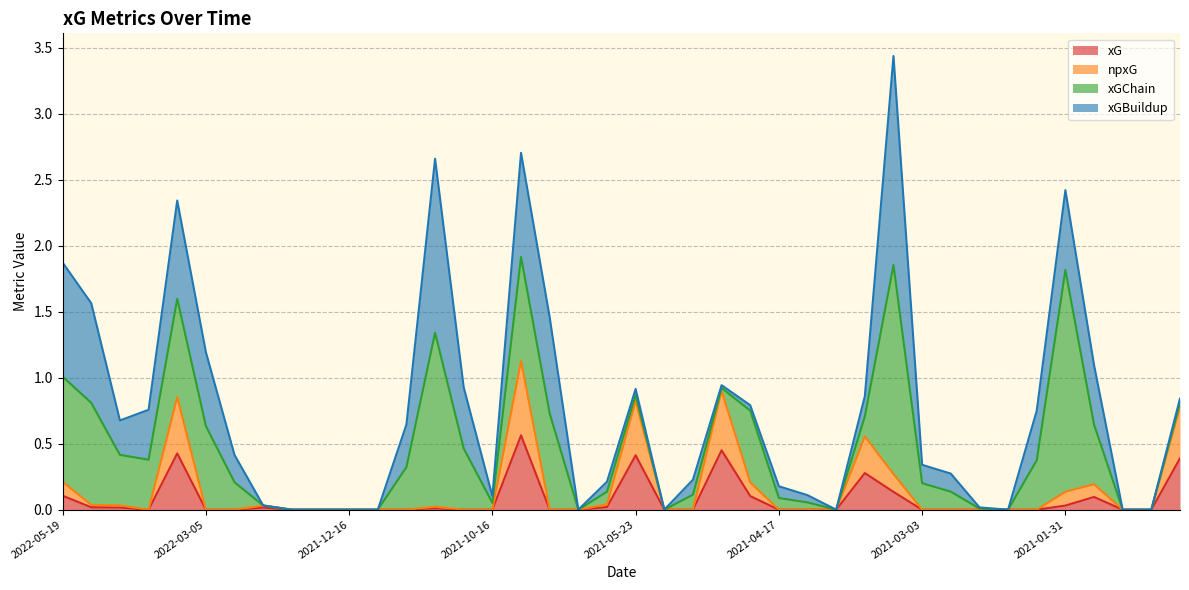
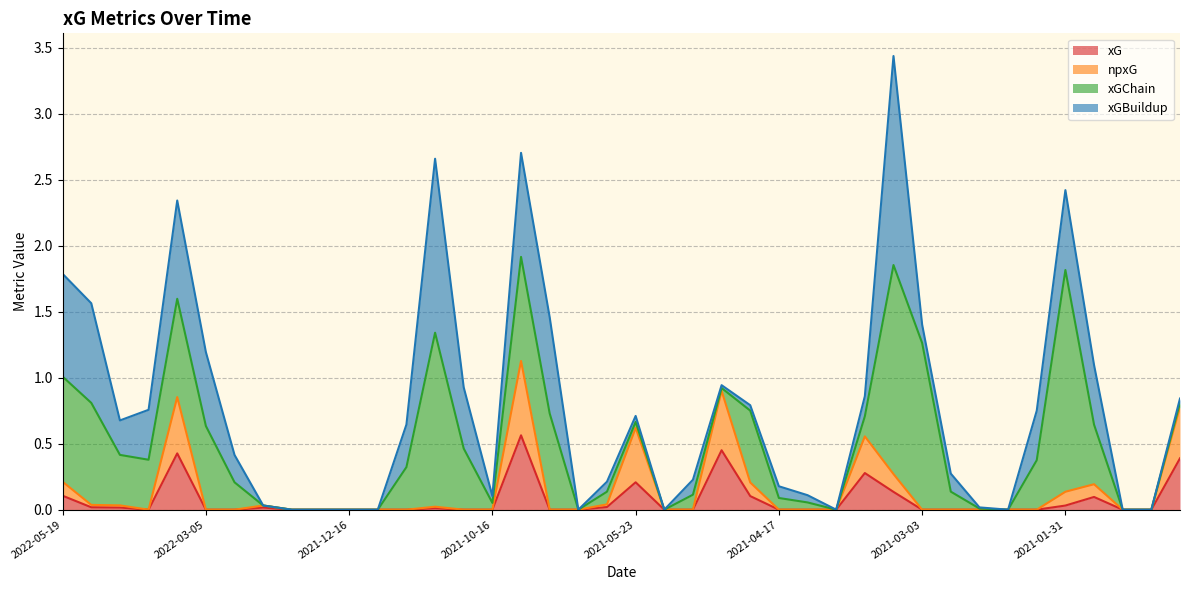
xGBuildup, 2022-05-19: 0.86 -> 0.78
xG, 2021-05-23: 0.41 -> 0.21
xGChain, 2021-03-03: 0.20 -> 1.26
